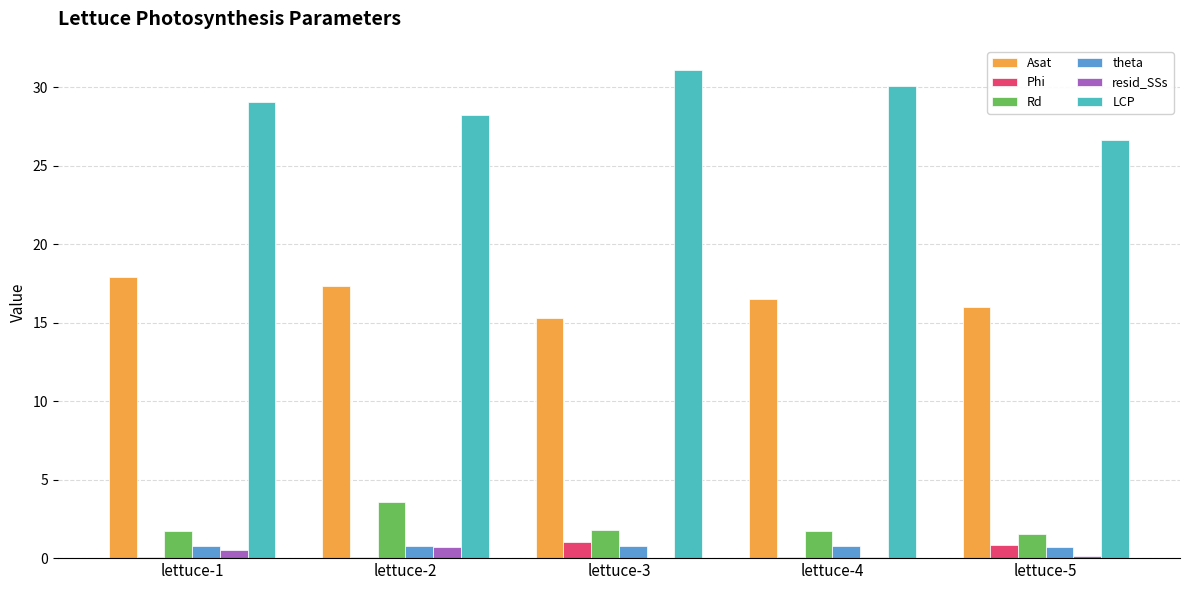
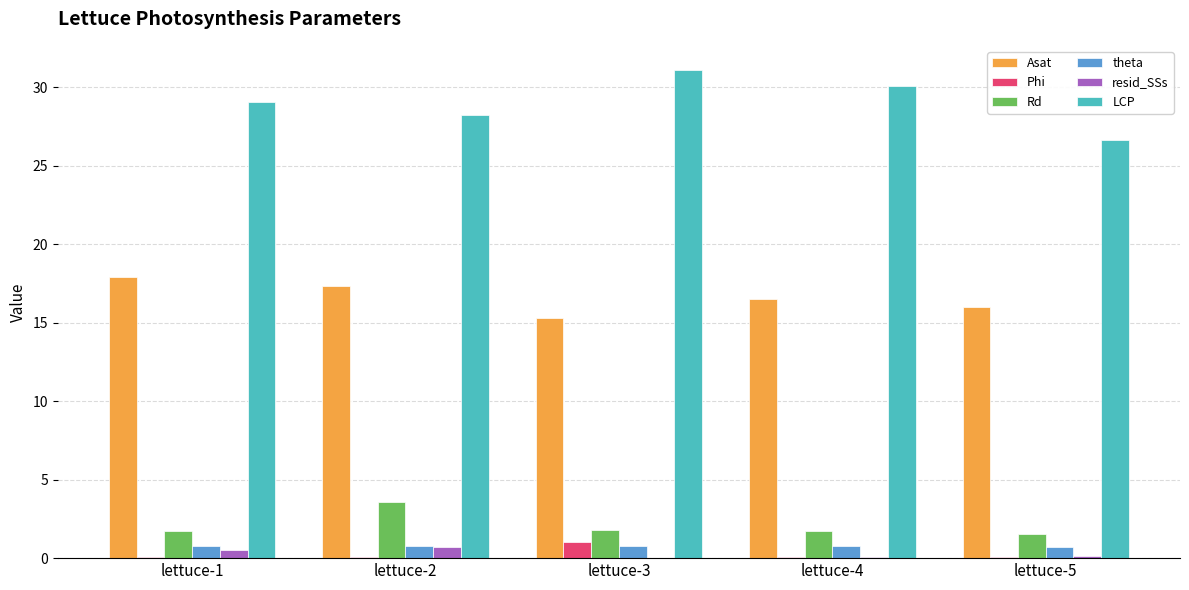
Phi, lettuce-5: 0.8 -> 0.1
